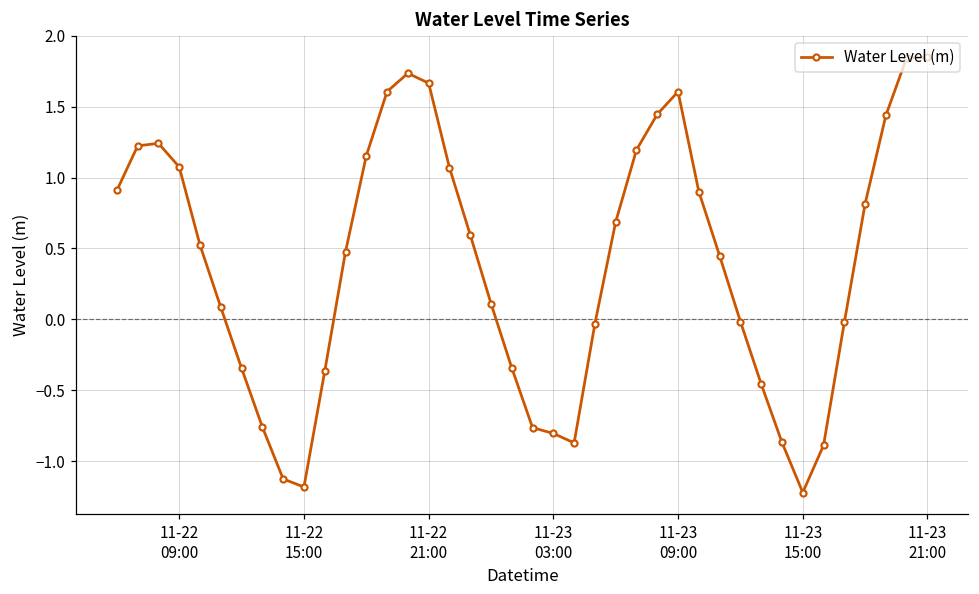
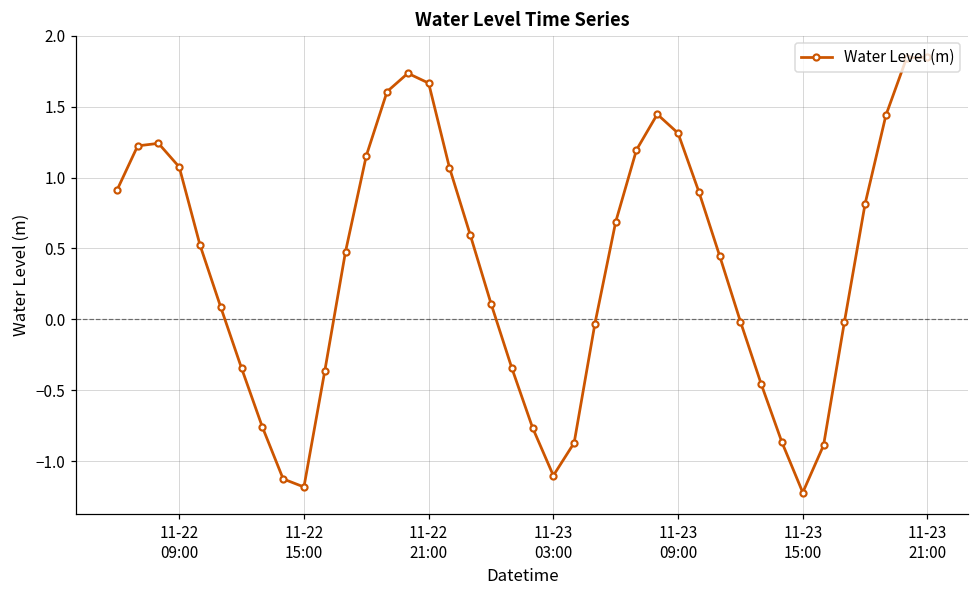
11-23 03:00: -0.80 -> -1.10
11-23 09:00: 1.61 -> 1.31
